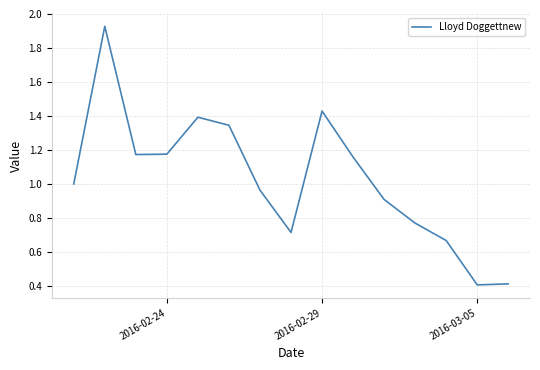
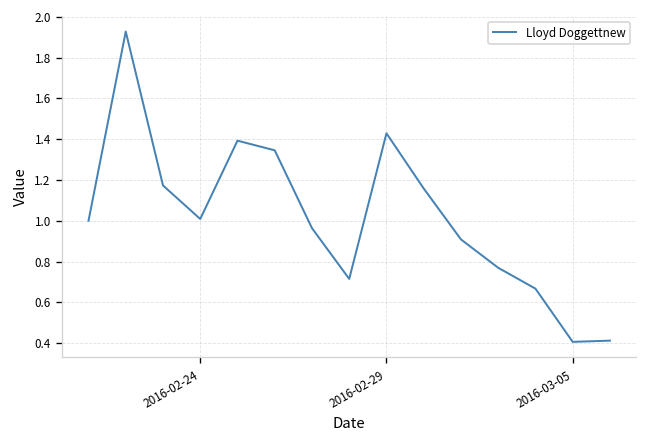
2016-02-24: 1.18 -> 1.01
